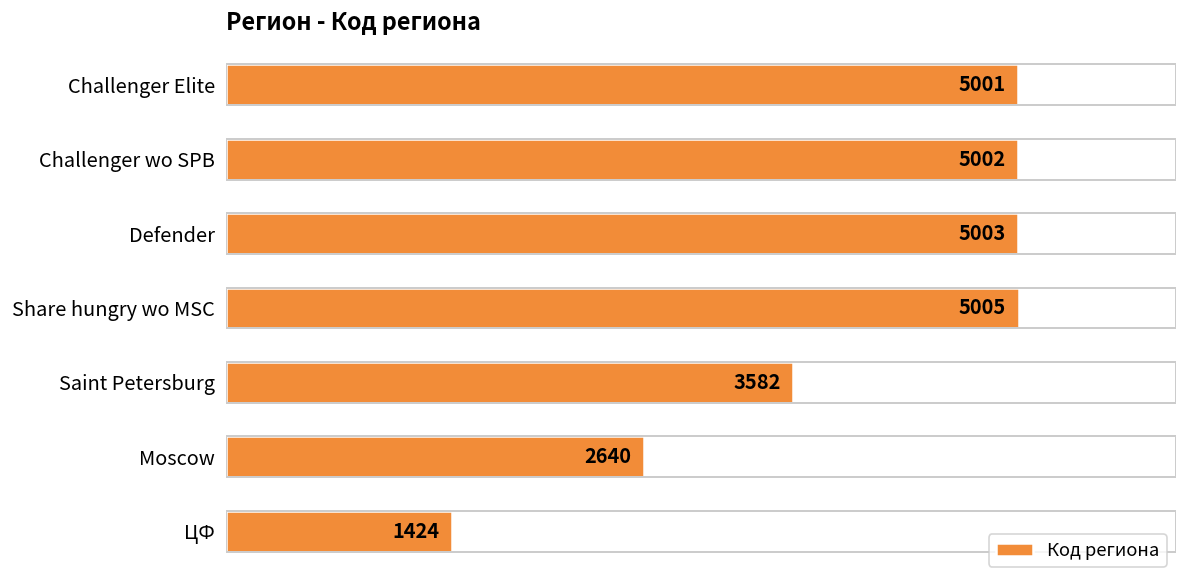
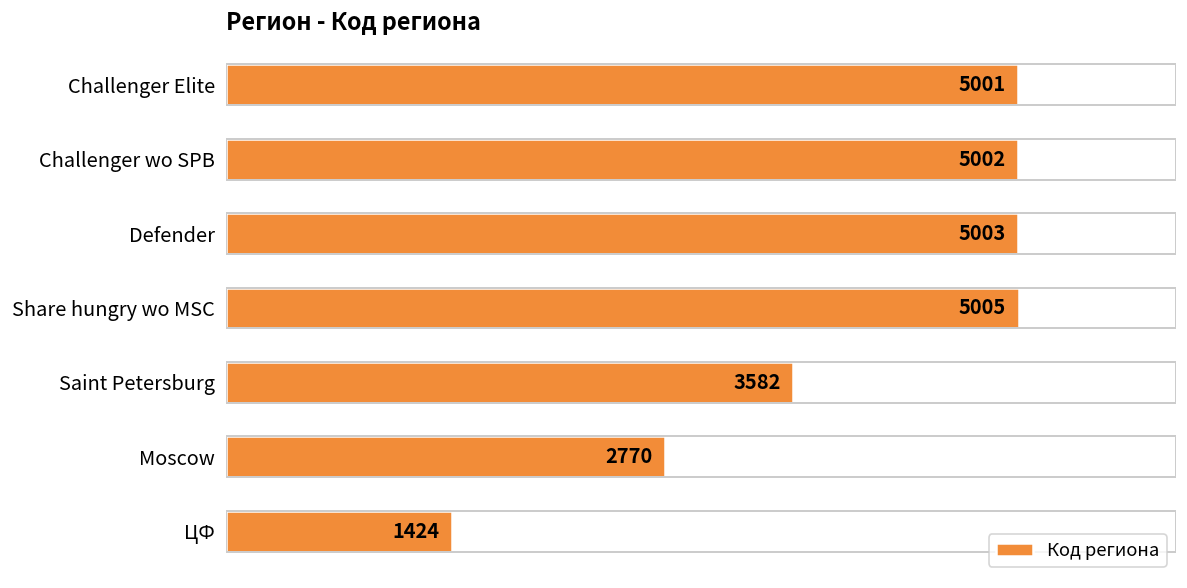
Moscow: 2640 -> 2770
